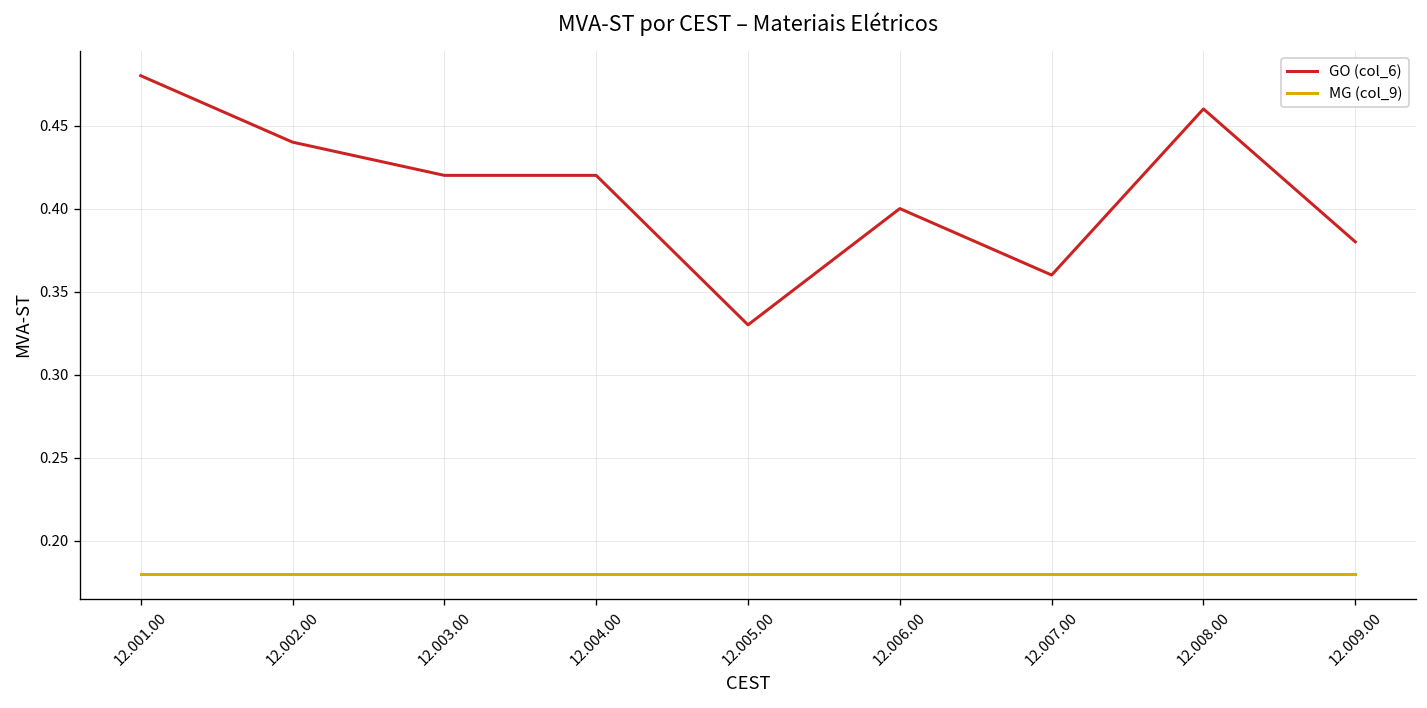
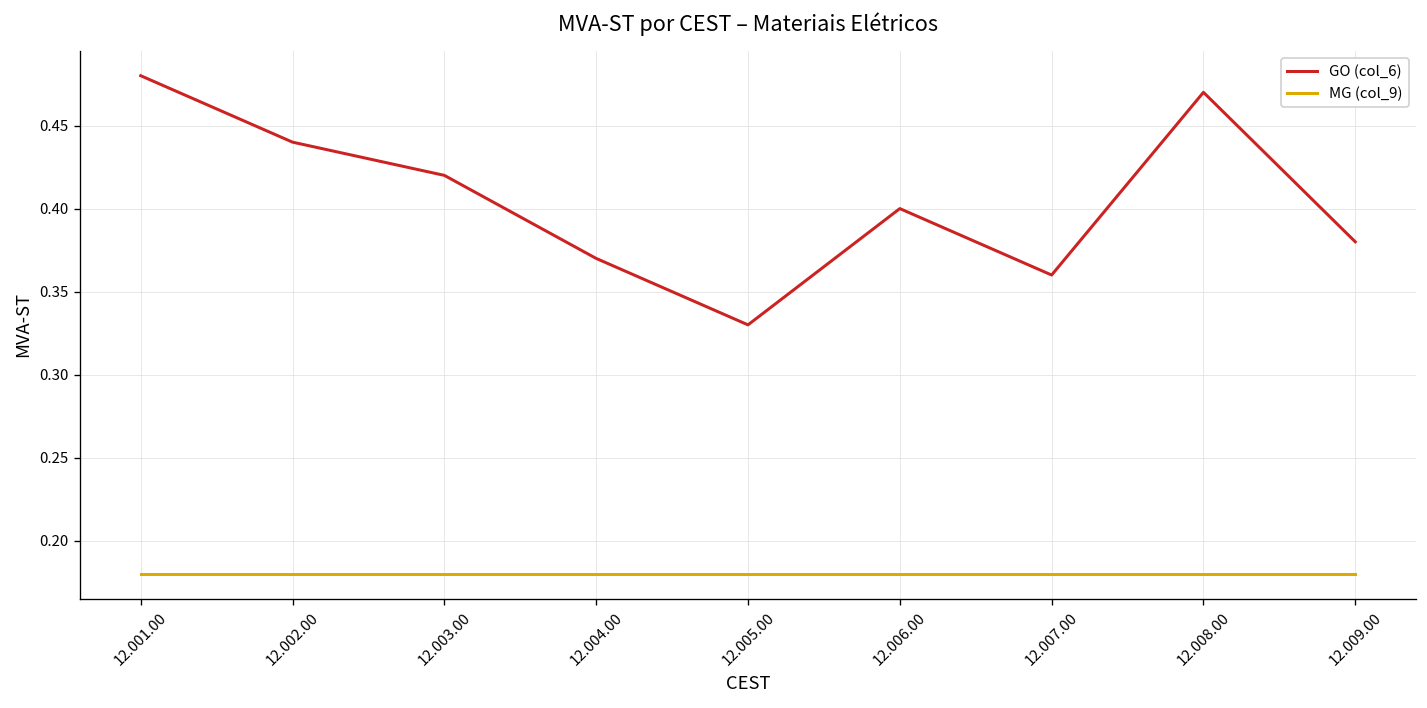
GO (col_6), 12.004.00: 0.42 -> 0.37
GO (col_6), 12.008.00: 0.46 -> 0.47
